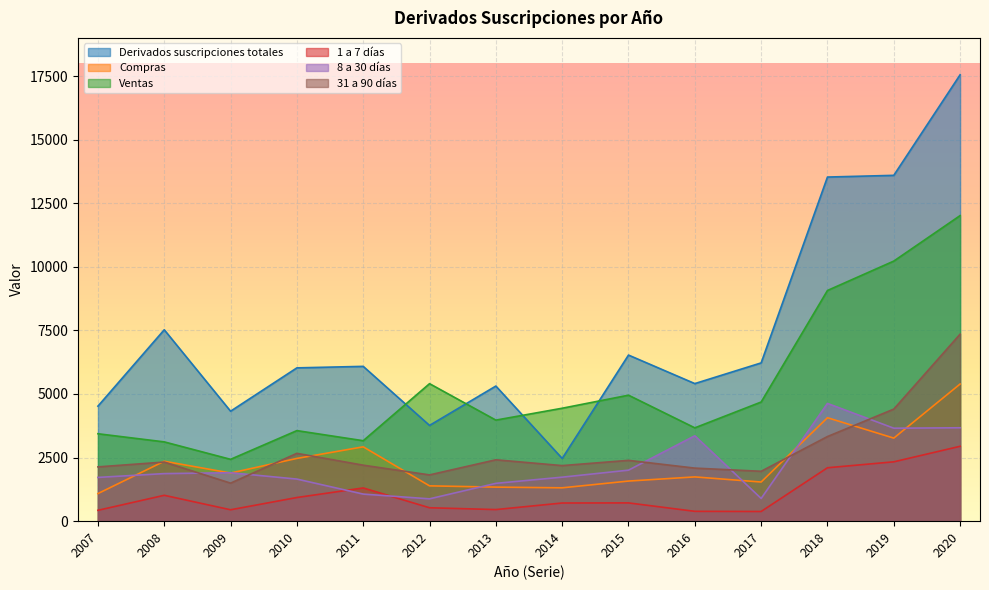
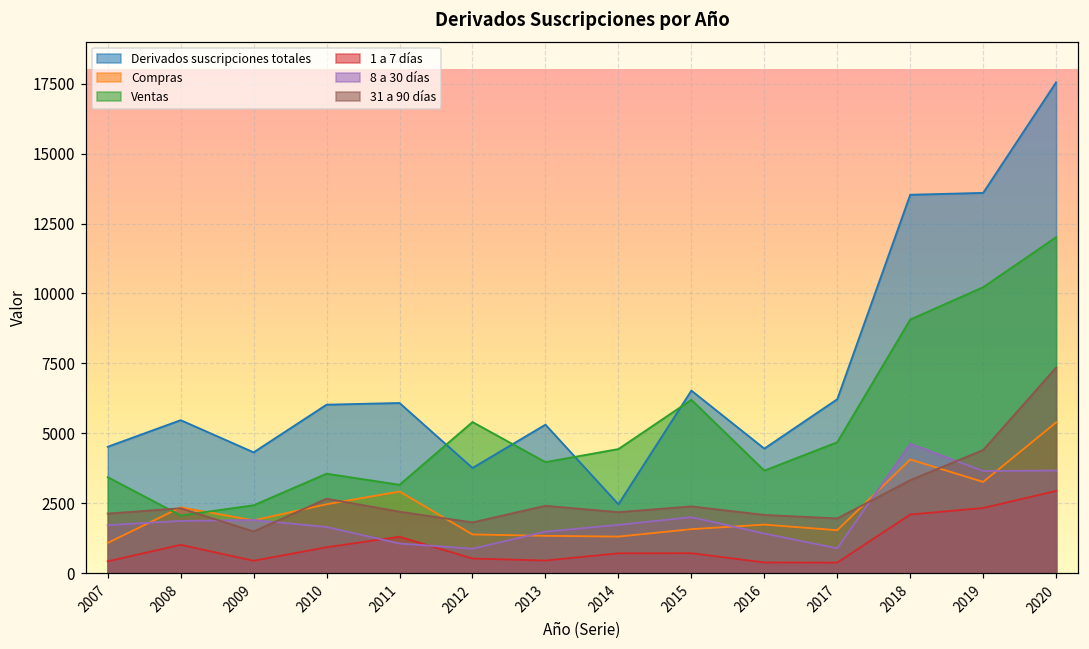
Derivados suscripciones totales, 2008: 7500 -> 5500
Ventas, 2008: 3100 -> 2100
Ventas, 2015: 5000 -> 6200
Derivados suscripciones totales, 2016: 5400 -> 4500
8 a 30 días, 2016: 3400 -> 1400
